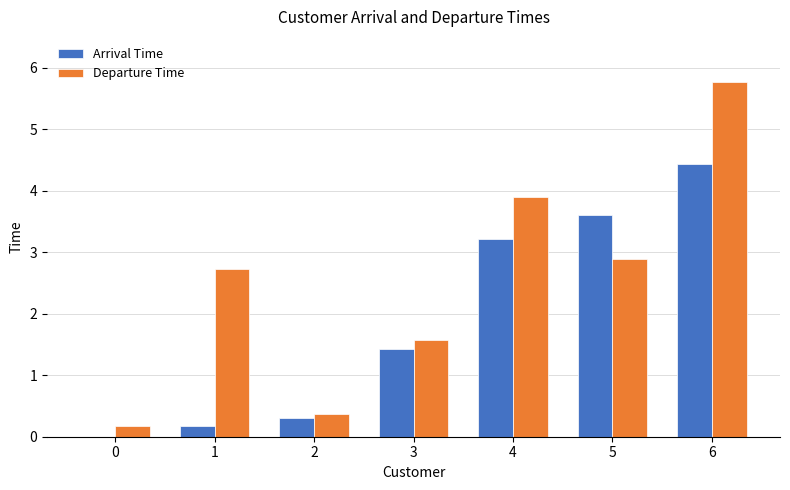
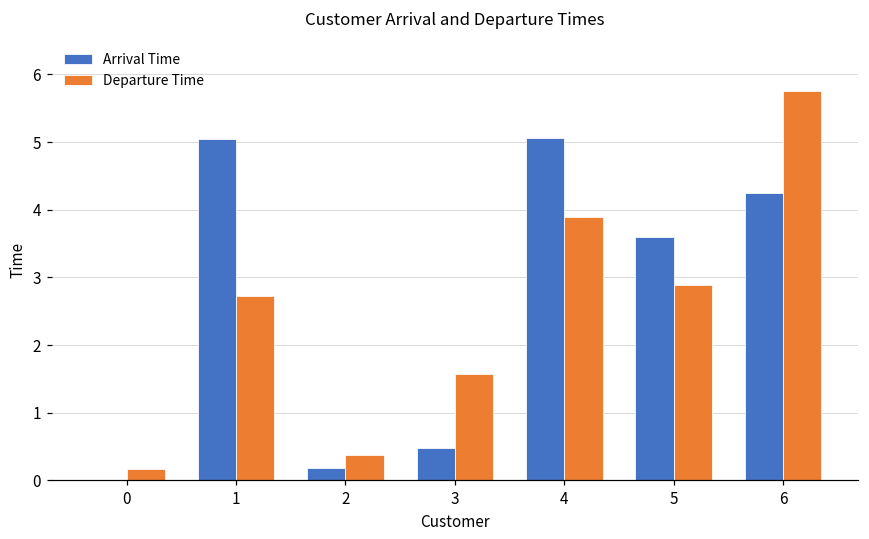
Arrival Time, 1: 0.2 -> 5.0
Arrival Time, 2: 0.3 -> 0.2
Arrival Time, 3: 1.4 -> 0.5
Arrival Time, 4: 3.2 -> 5.1
Arrival Time, 6: 4.4 -> 4.2
